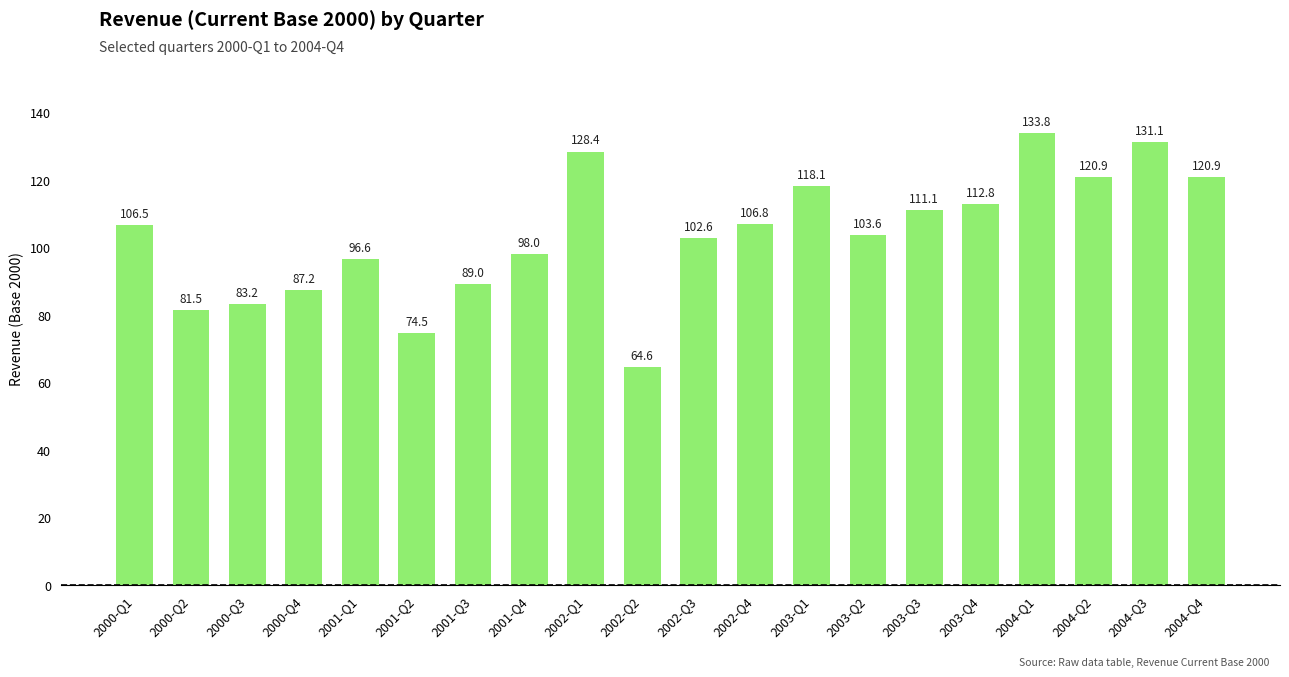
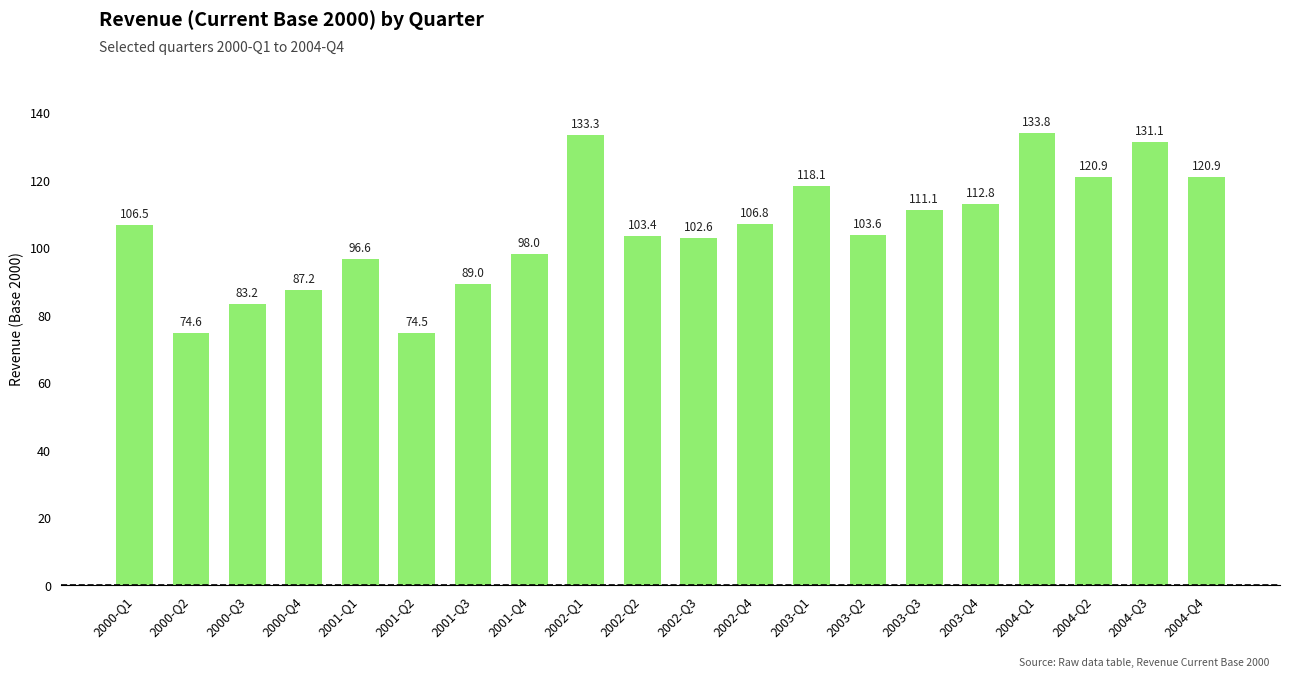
2000-Q2: 81.5 -> 74.6
2002-Q1: 128.4 -> 133.3
2002-Q2: 64.6 -> 103.4
